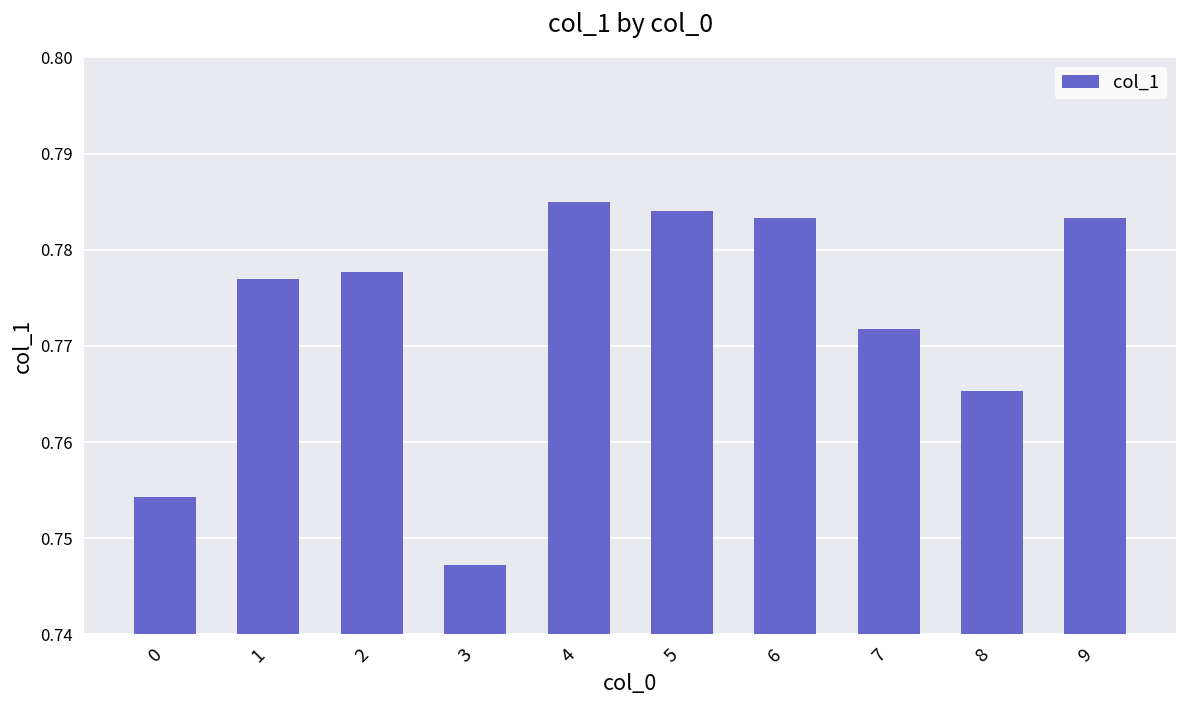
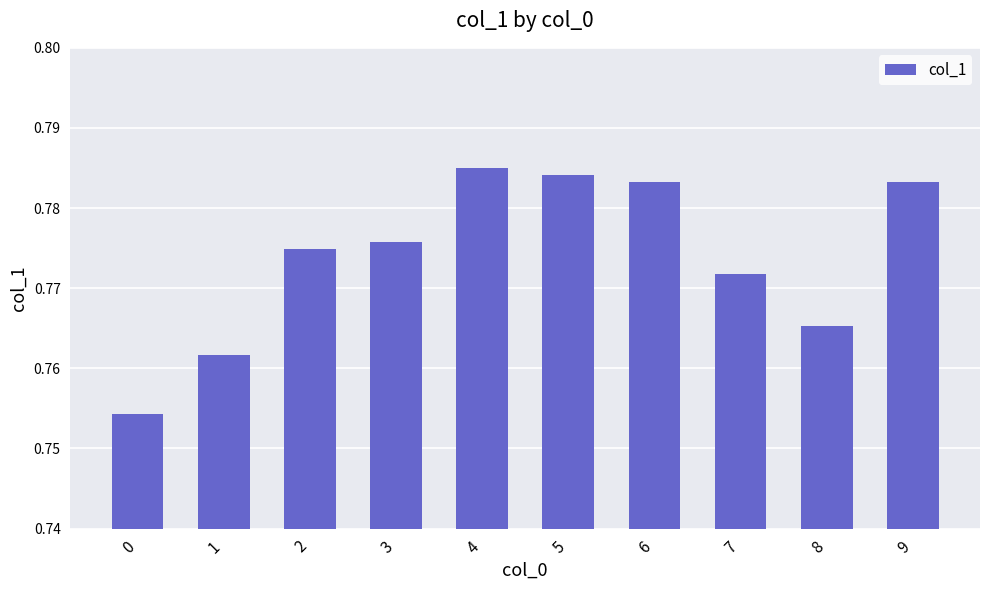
1: 0.777 -> 0.762
2: 0.778 -> 0.775
3: 0.747 -> 0.776
